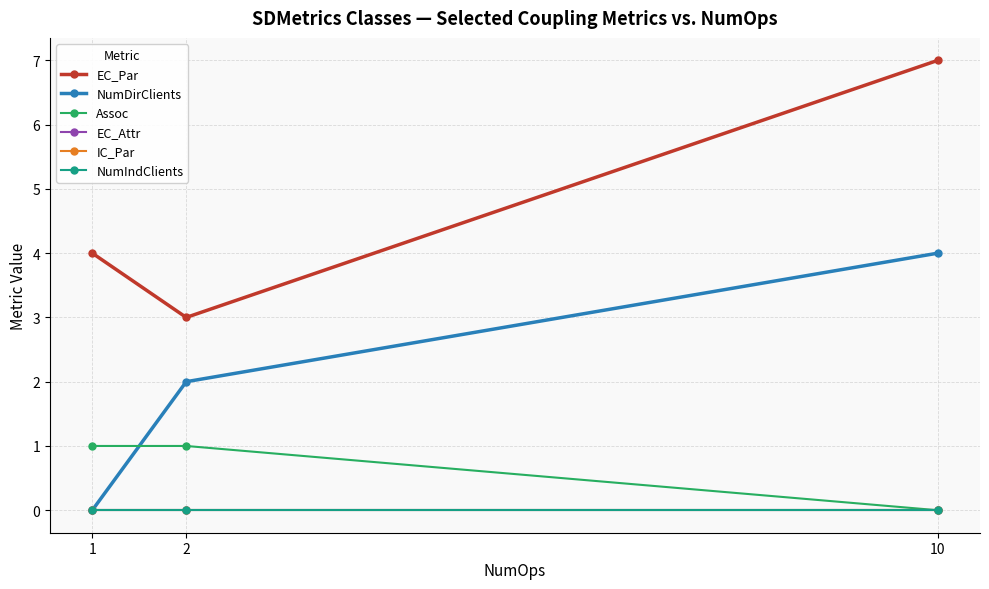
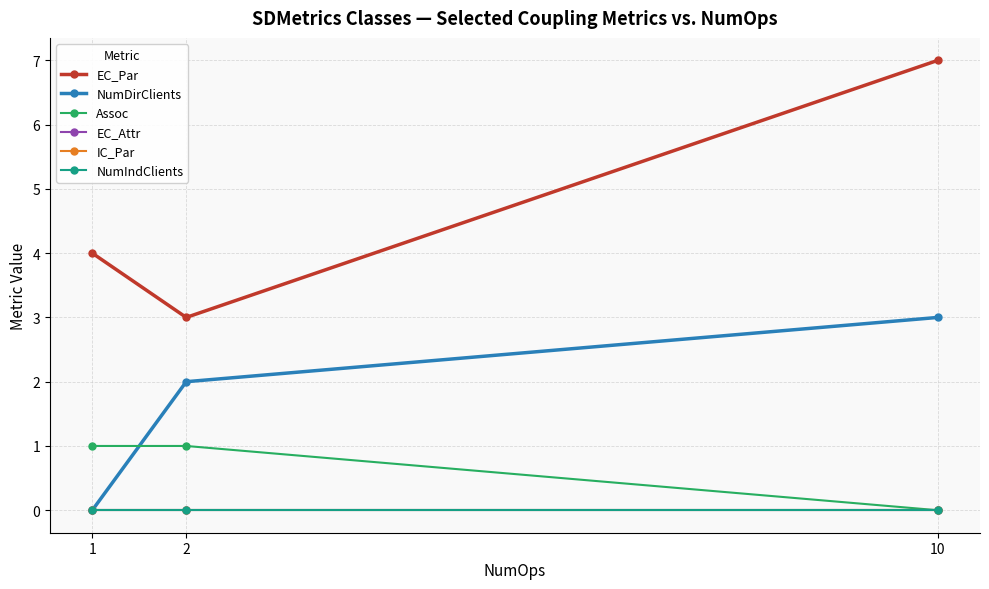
NumDirClients, 10: 4 -> 3
